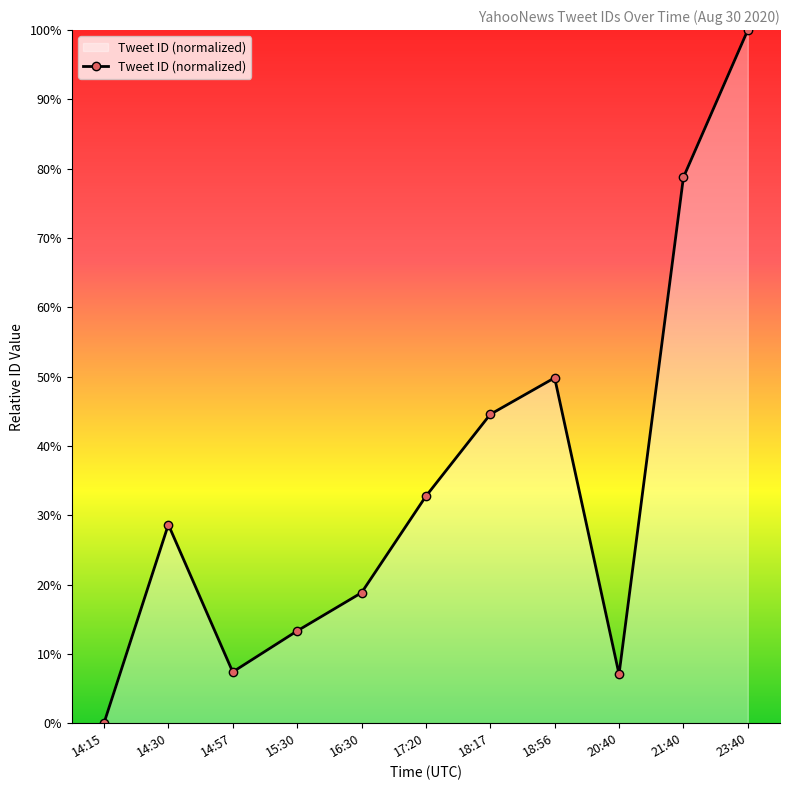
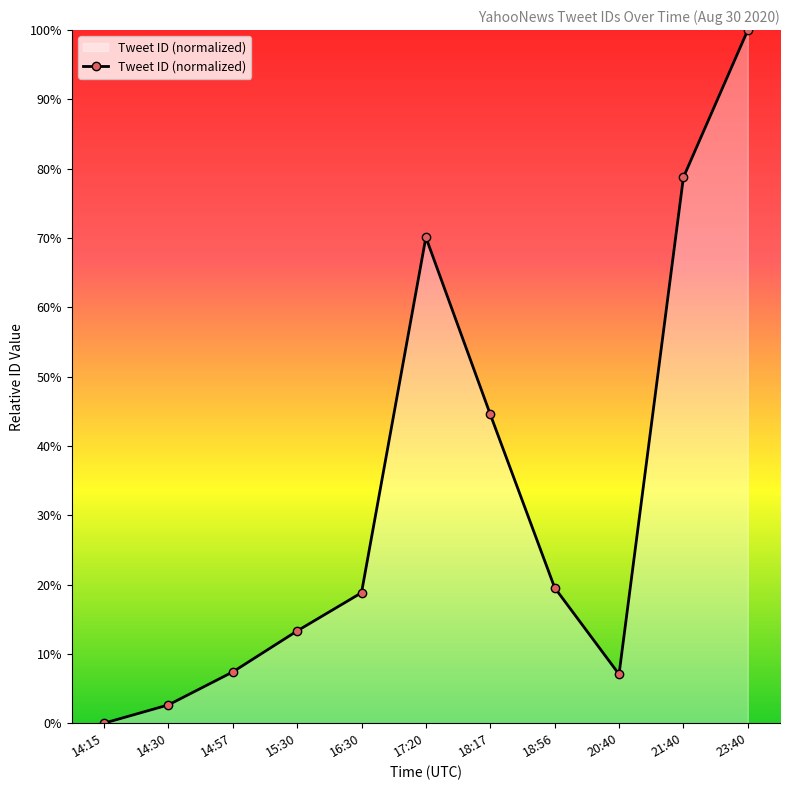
14:30: 29% -> 3%
17:20: 33% -> 70%
18:56: 50% -> 20%
